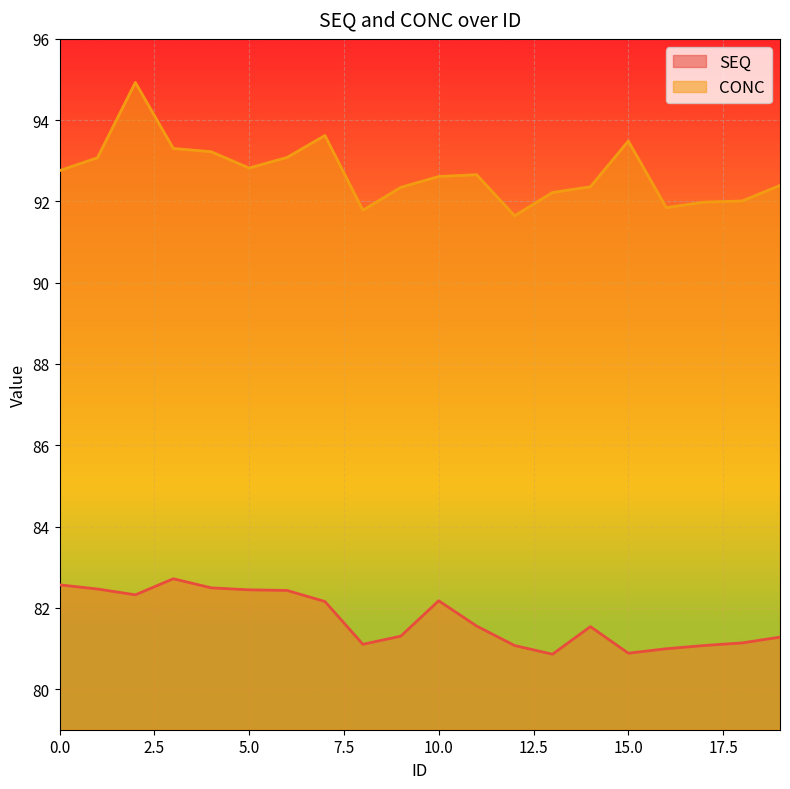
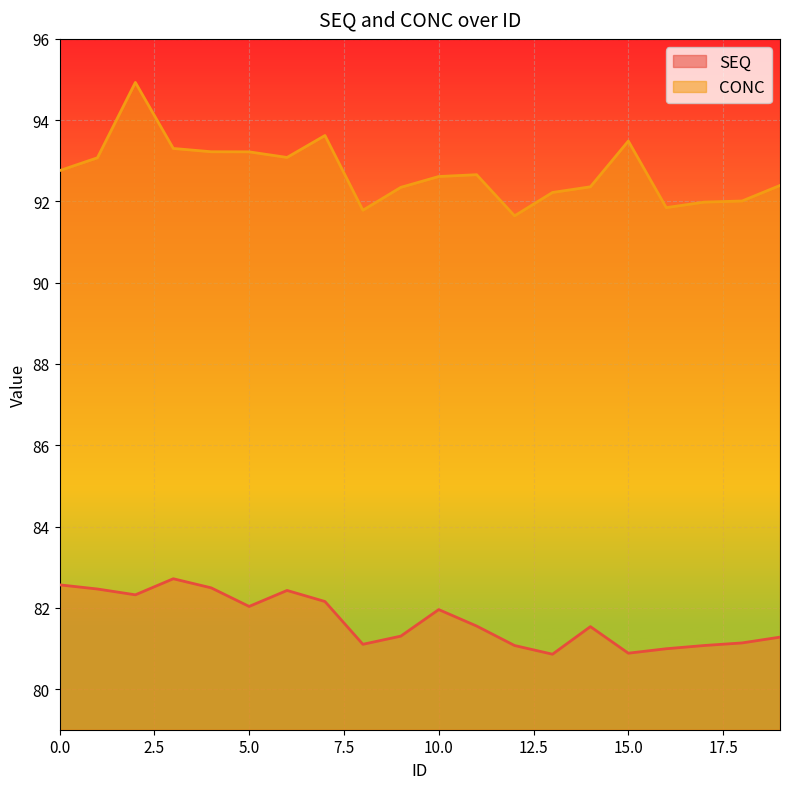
SEQ, 5.0: 82.4 -> 82.0
CONC, 5.0: 92.8 -> 93.2
SEQ, 10.0: 82.2 -> 82.0
